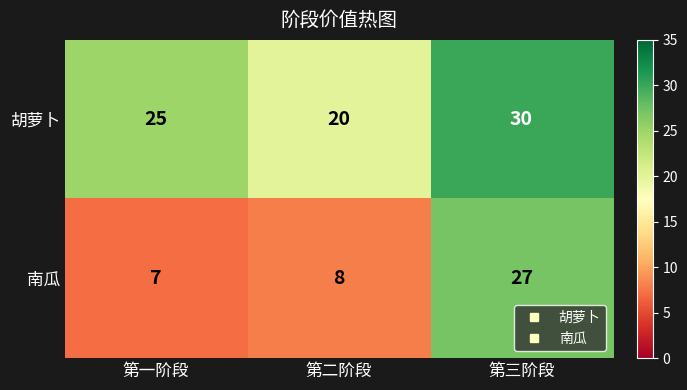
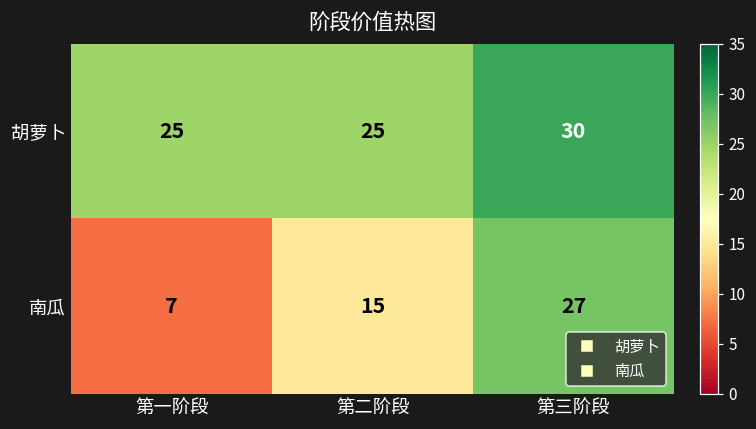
胡萝卜, 第二阶段: 20 -> 25
南瓜, 第二阶段: 8 -> 15
